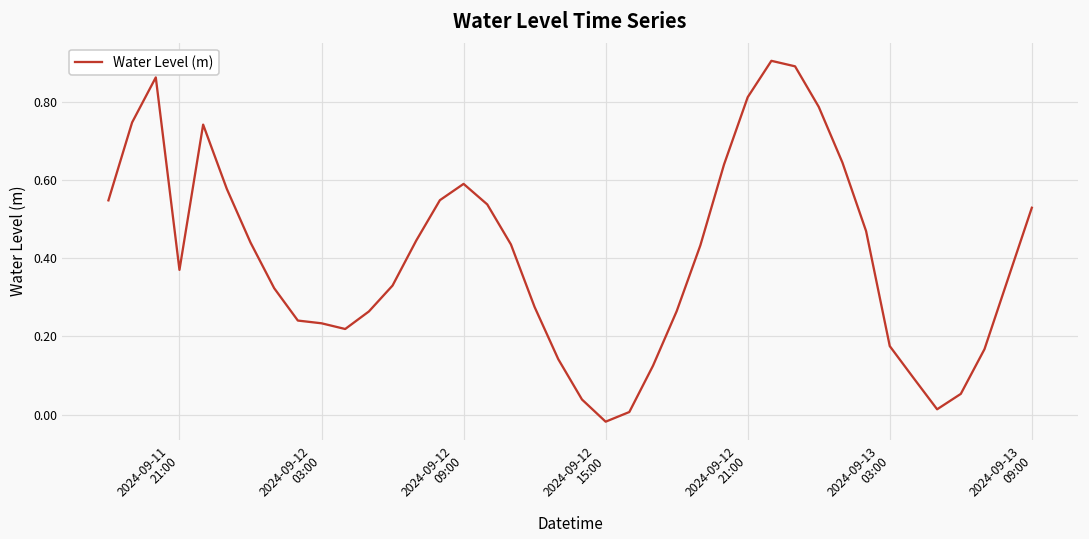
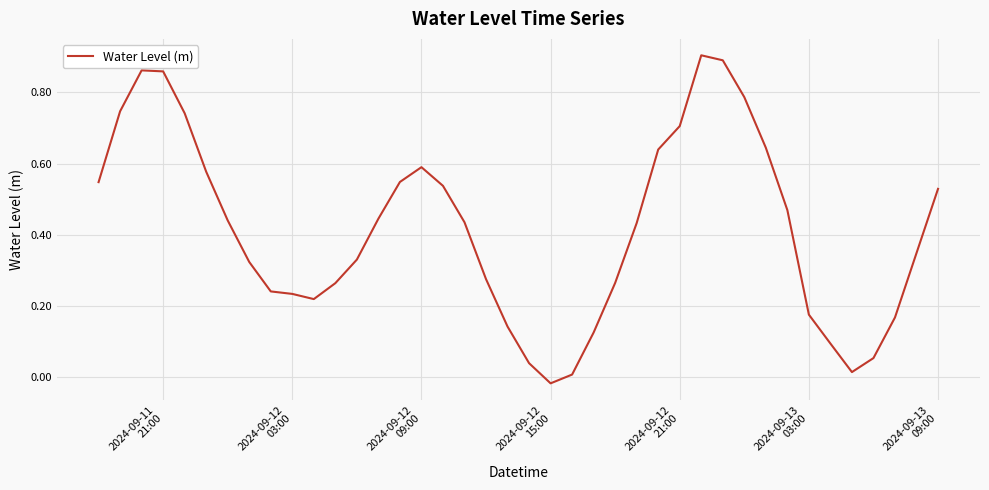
2024-09-11 21:00: 0.37 -> 0.86
2024-09-12 21:00: 0.81 -> 0.71
